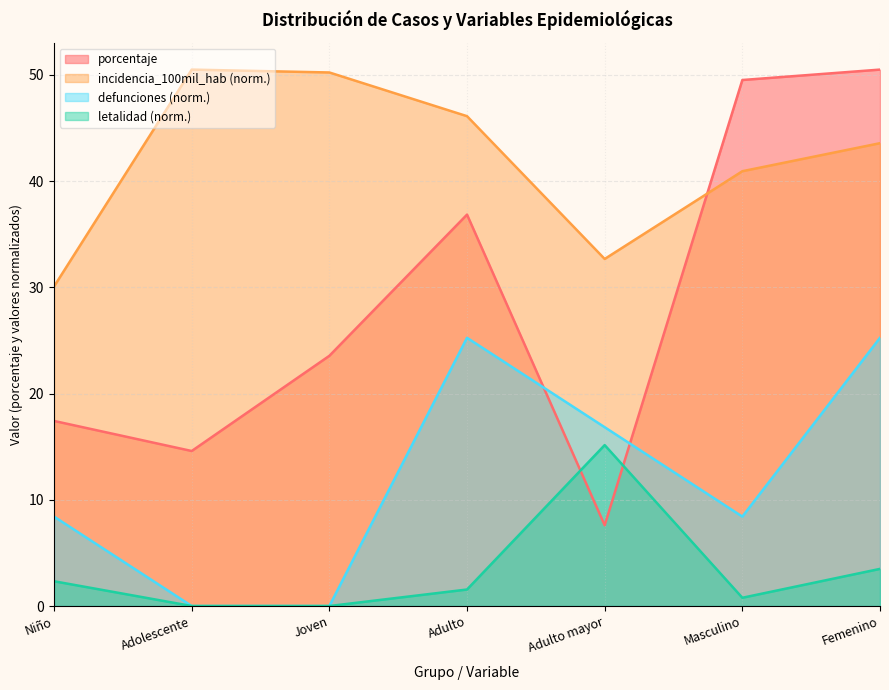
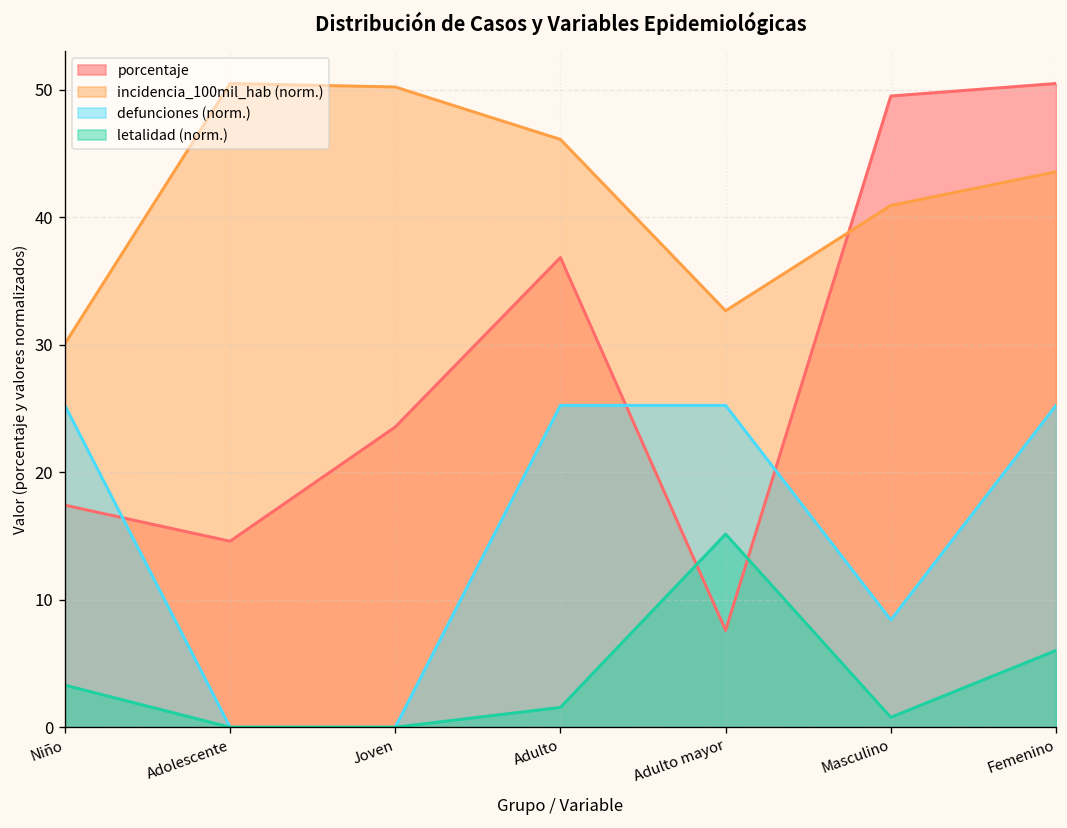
defunciones (norm.), Niño: 8.4 -> 25.2
letalidad (norm.), Niño: 2.3 -> 3.3
defunciones (norm.), Adulto mayor: 16.8 -> 25.2
letalidad (norm.), Femenino: 3.5 -> 6.0
